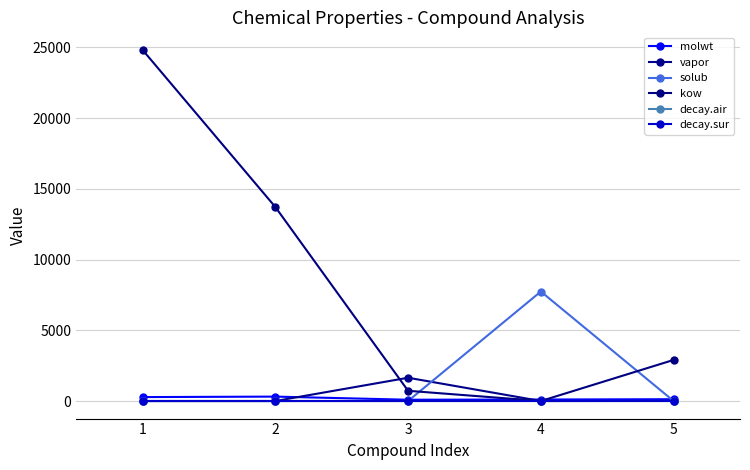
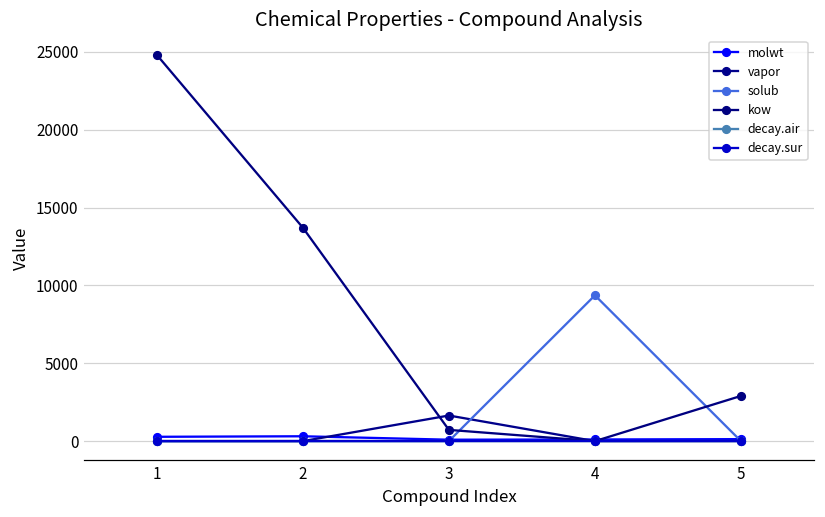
solub, 4: 7700 -> 9400
